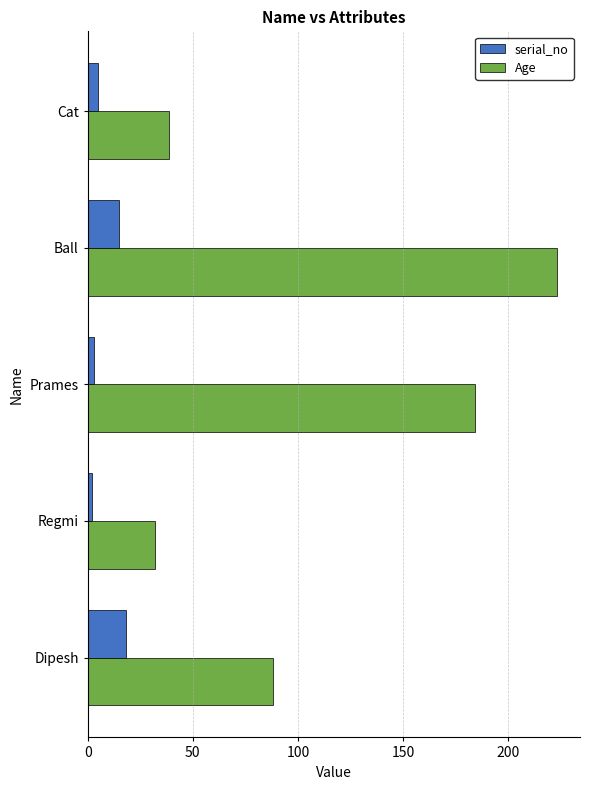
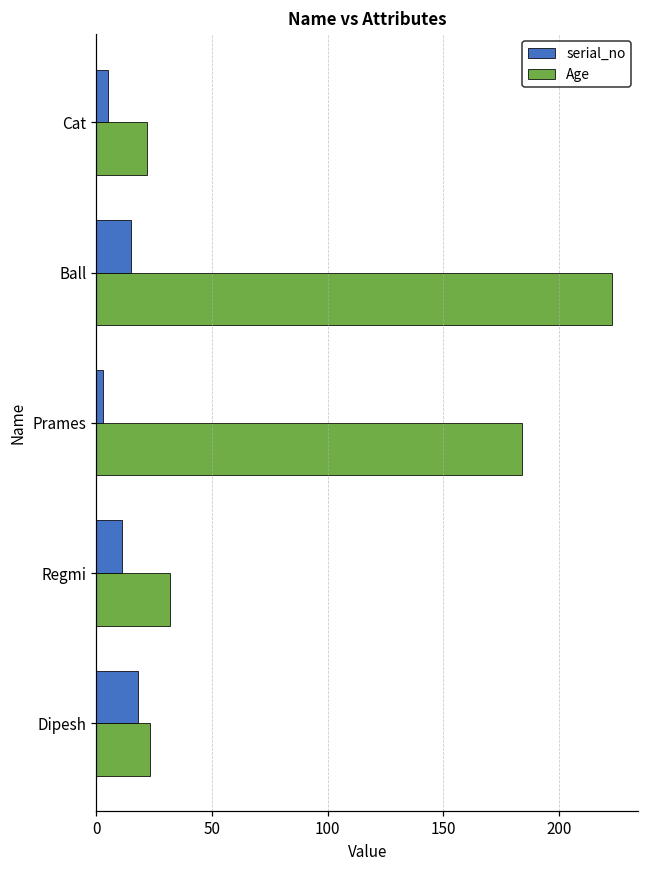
Age, Cat: 39 -> 22
serial_no, Regmi: 2 -> 11
Age, Dipesh: 88 -> 23
